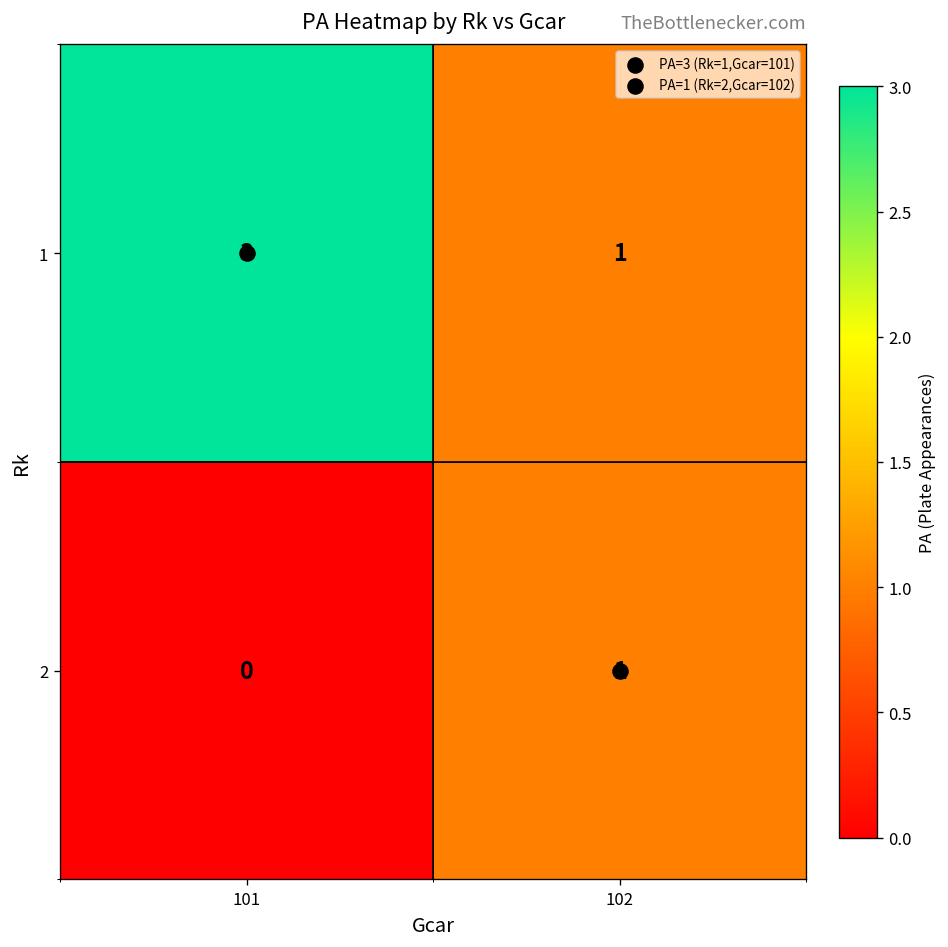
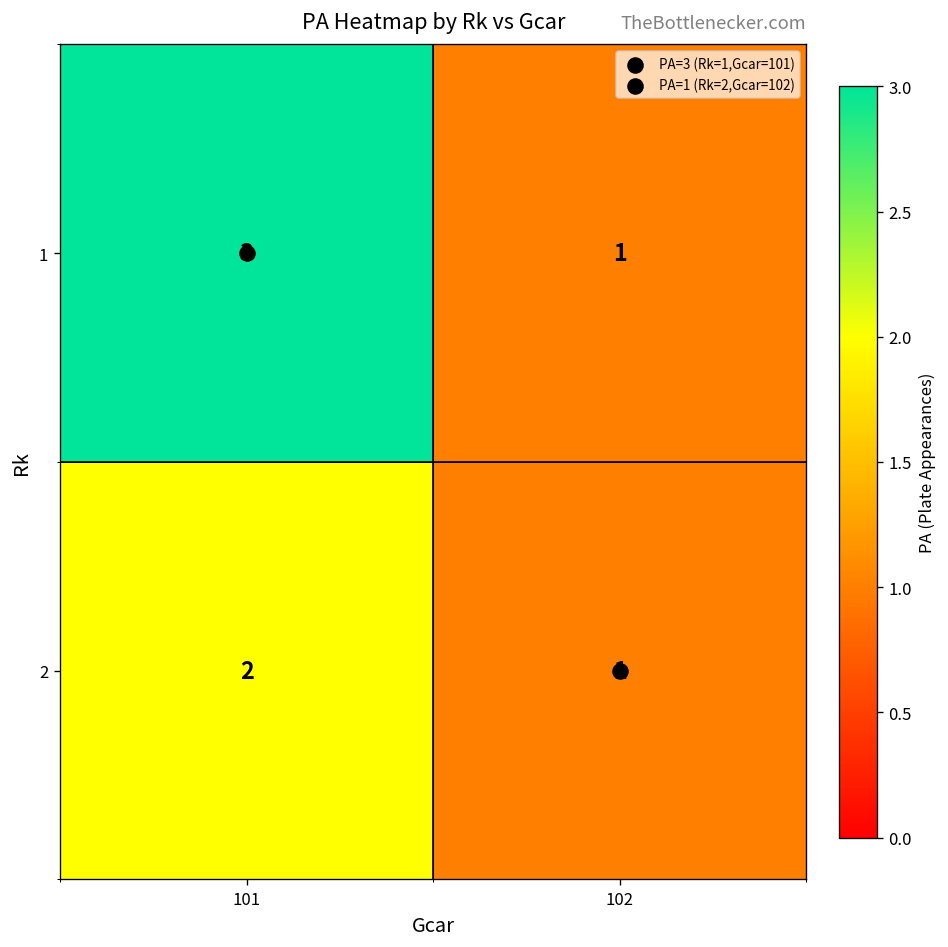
2, 101: 0 -> 2
